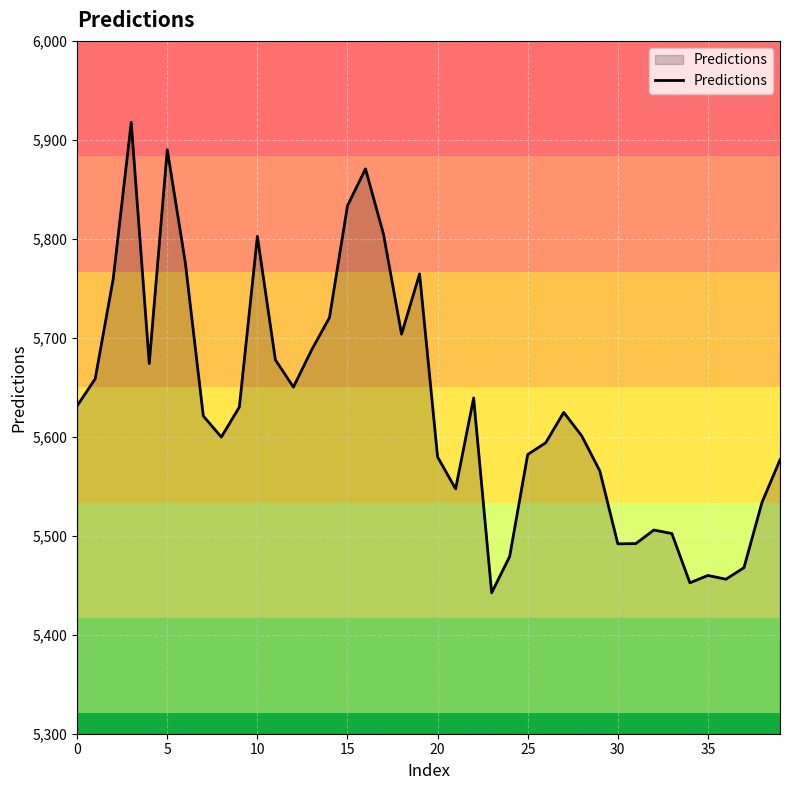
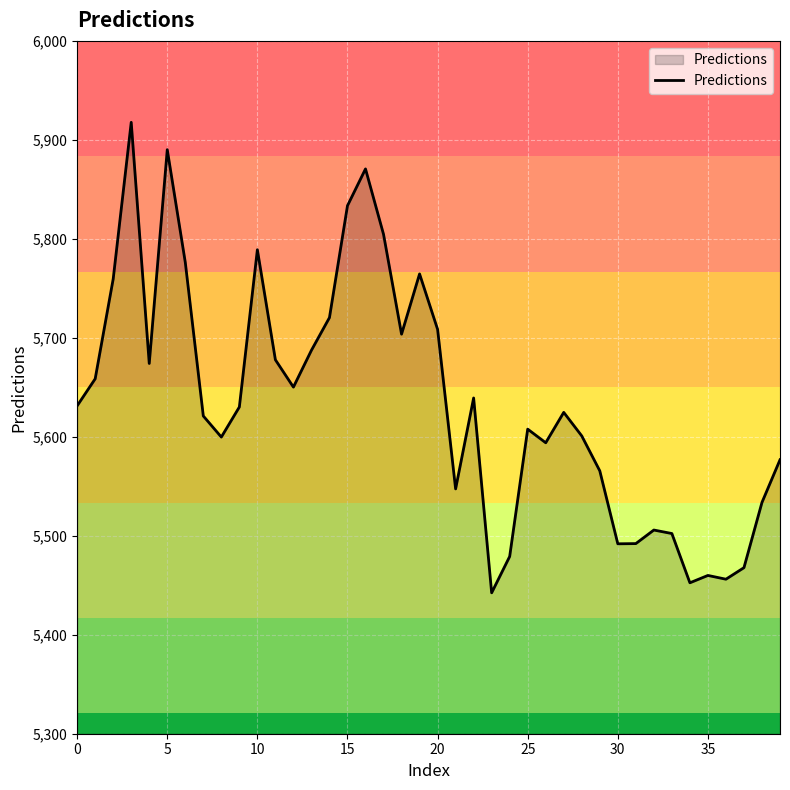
10: 5,800 -> 5,790
20: 5,580 -> 5,710
25: 5,580 -> 5,610
